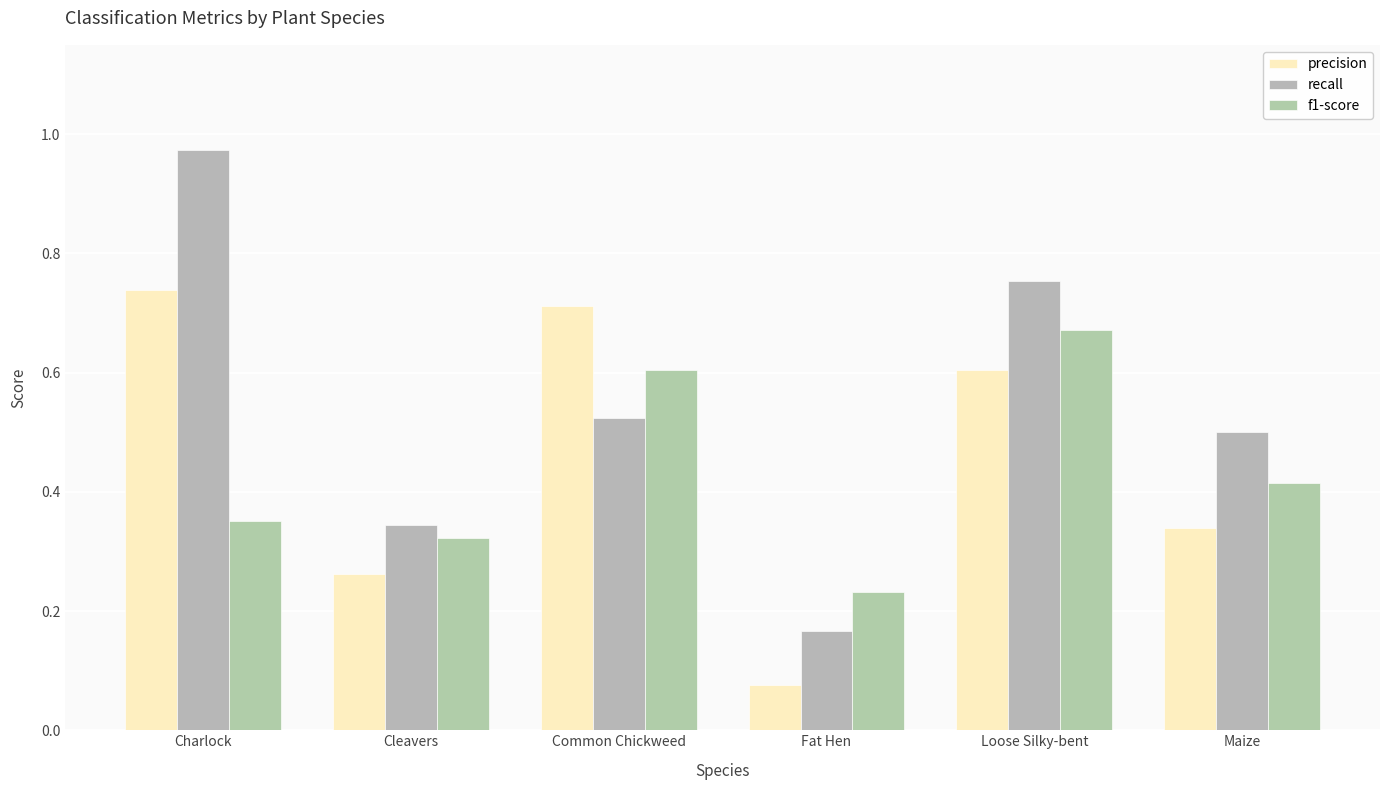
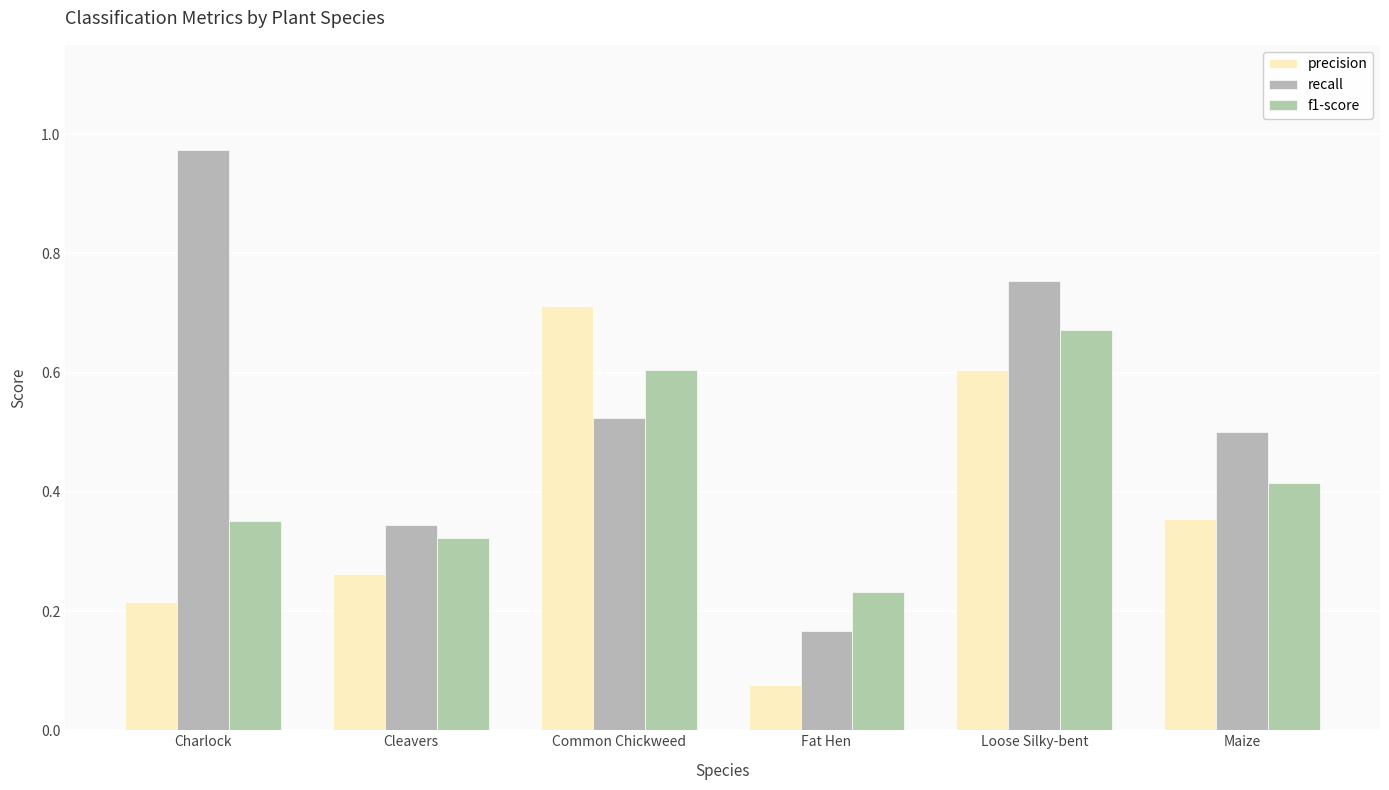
precision, Charlock: 0.74 -> 0.21
precision, Maize: 0.34 -> 0.35
